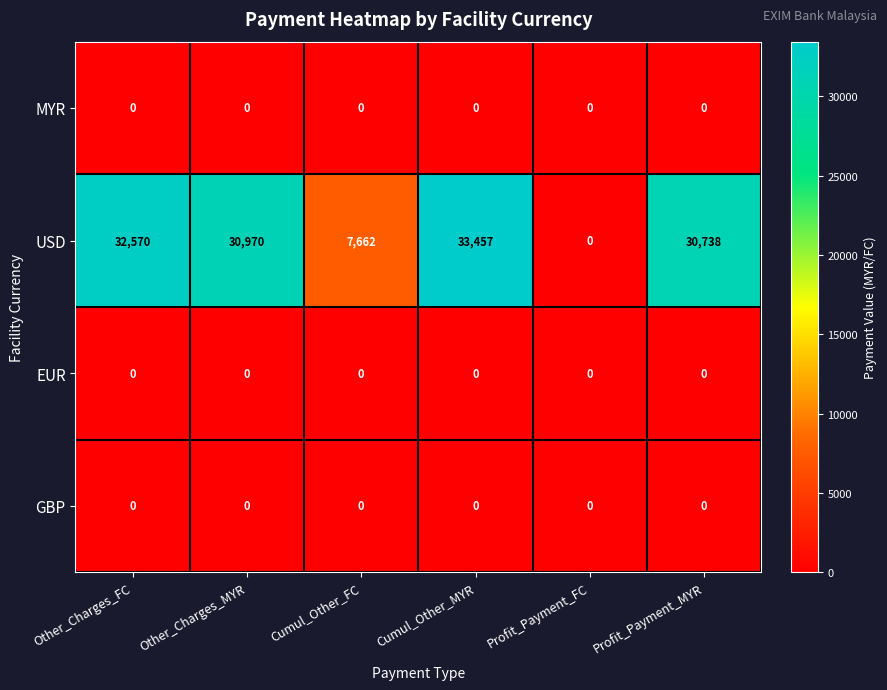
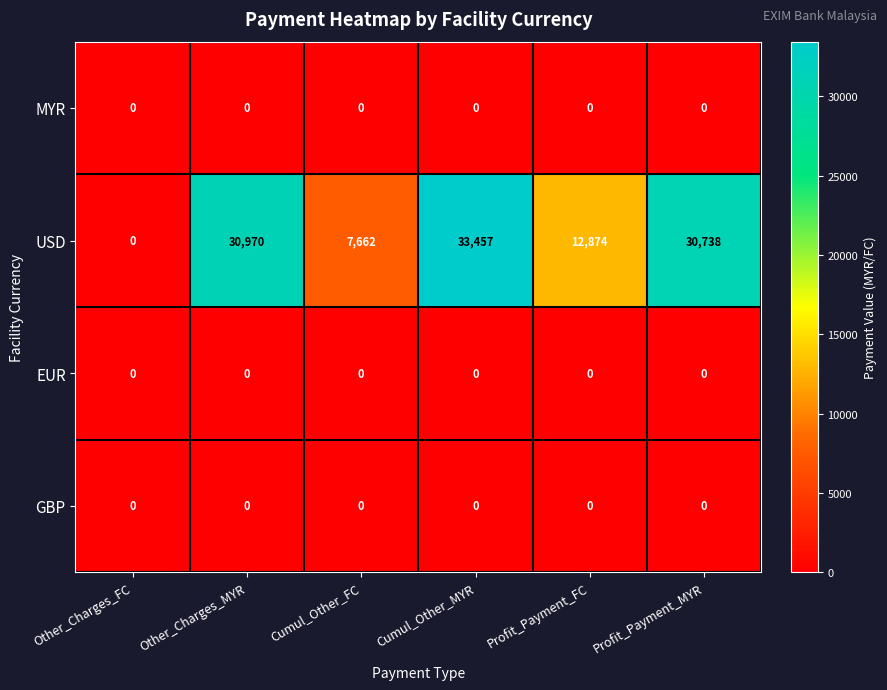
USD, Other_Charges_FC: 32,570 -> 0
USD, Profit_Payment_FC: 0 -> 12,874
